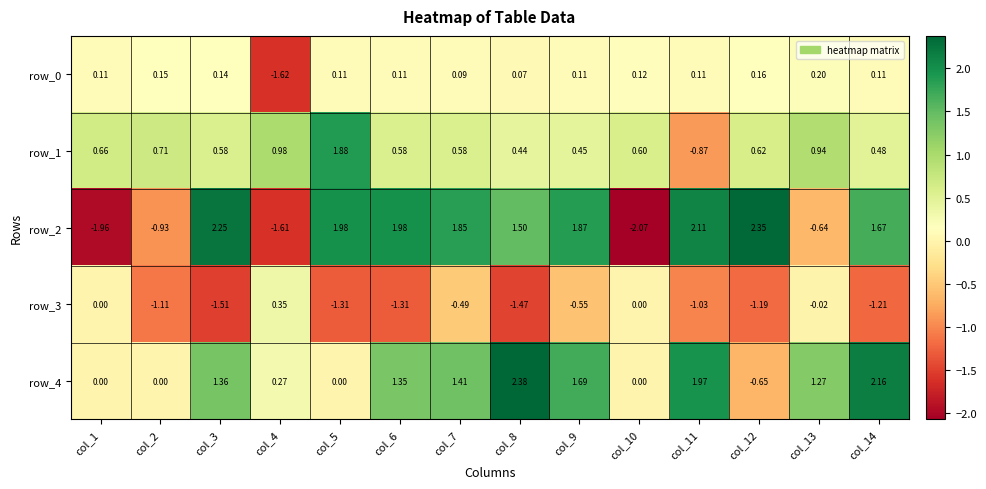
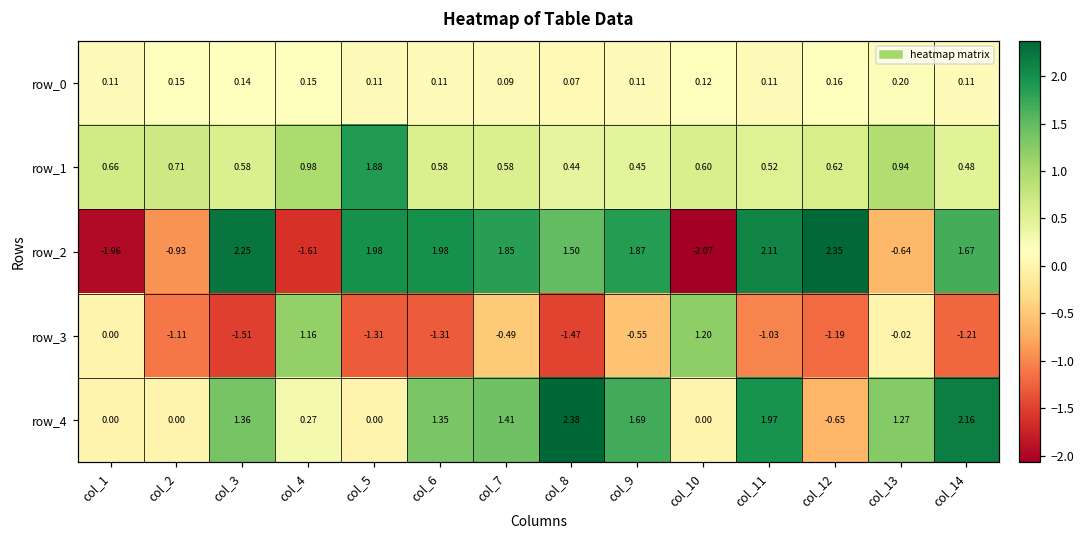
row_0, col_4: -1.62 -> 0.15
row_1, col_11: -0.87 -> 0.52
row_3, col_4: 0.35 -> 1.16
row_3, col_10: 0.00 -> 1.20
